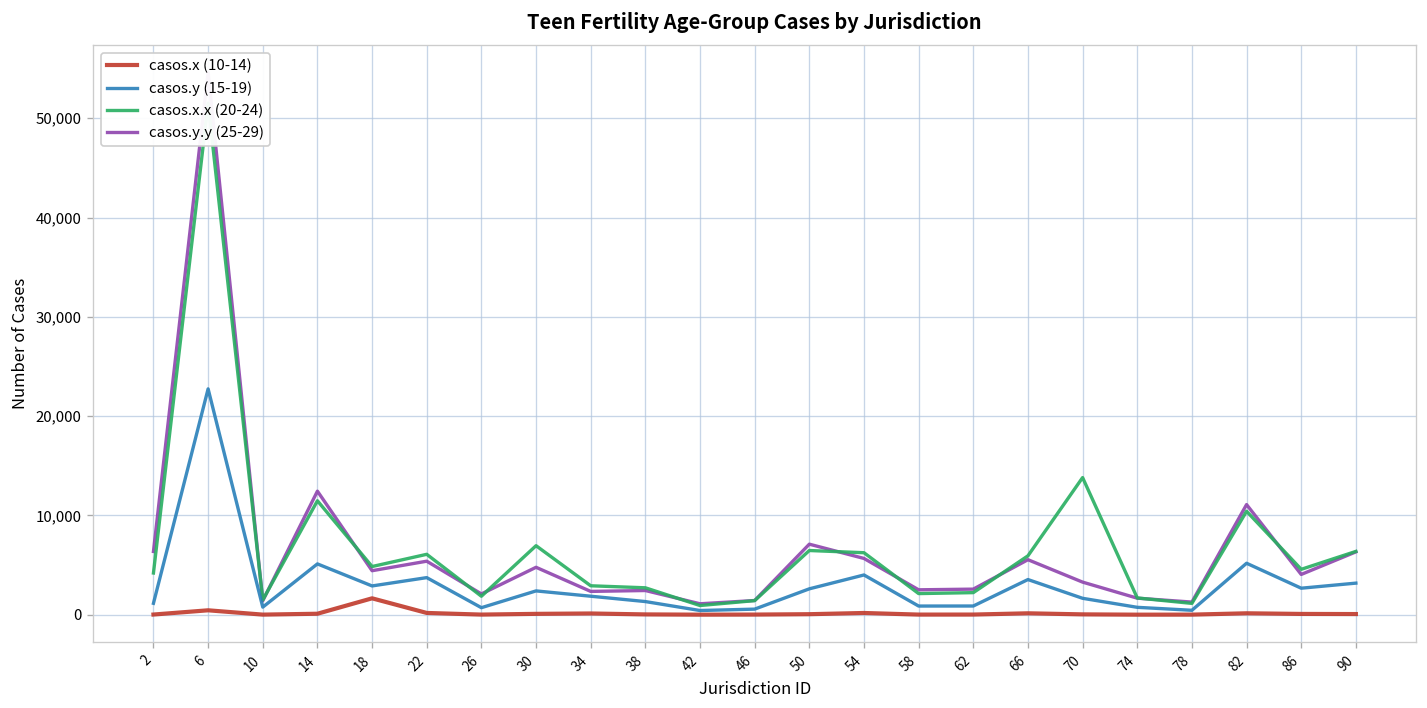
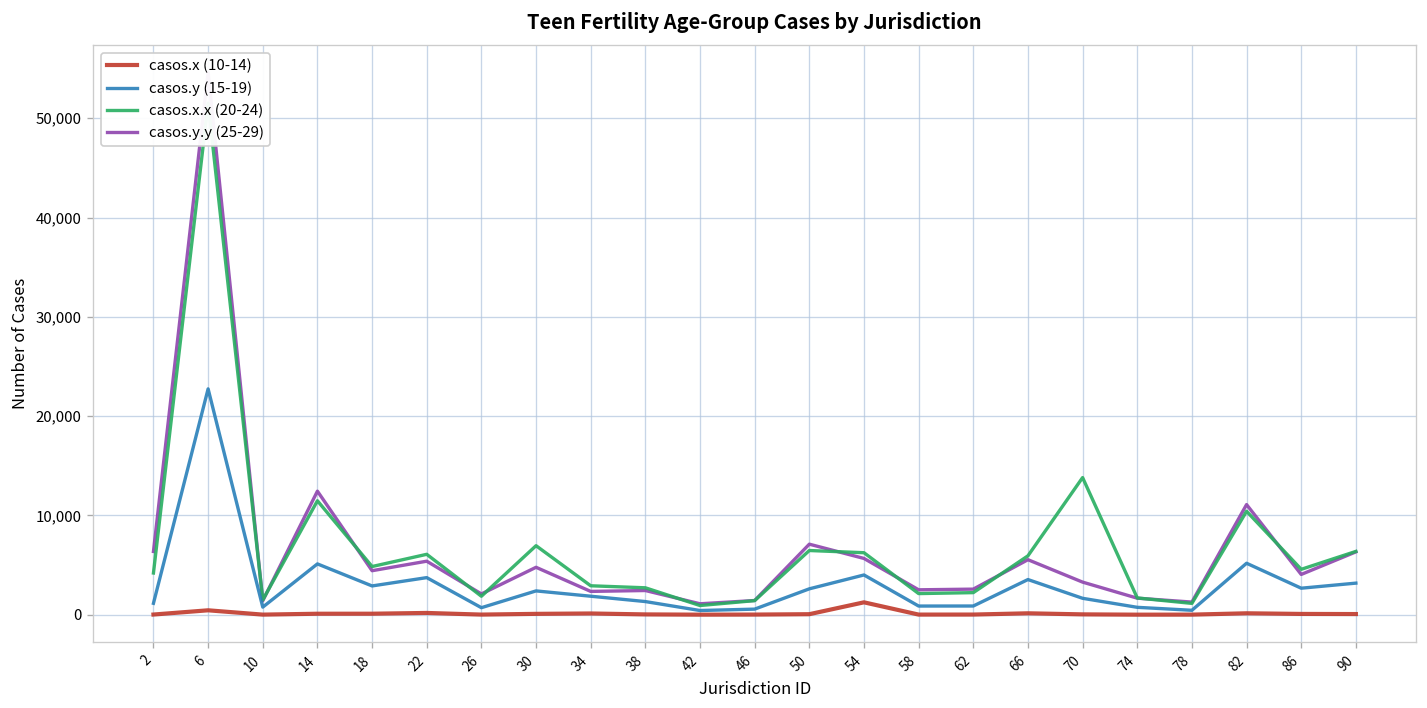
casos.x (10-14), 18: 2,000 -> 0
casos.x (10-14), 54: 0 -> 1,000
